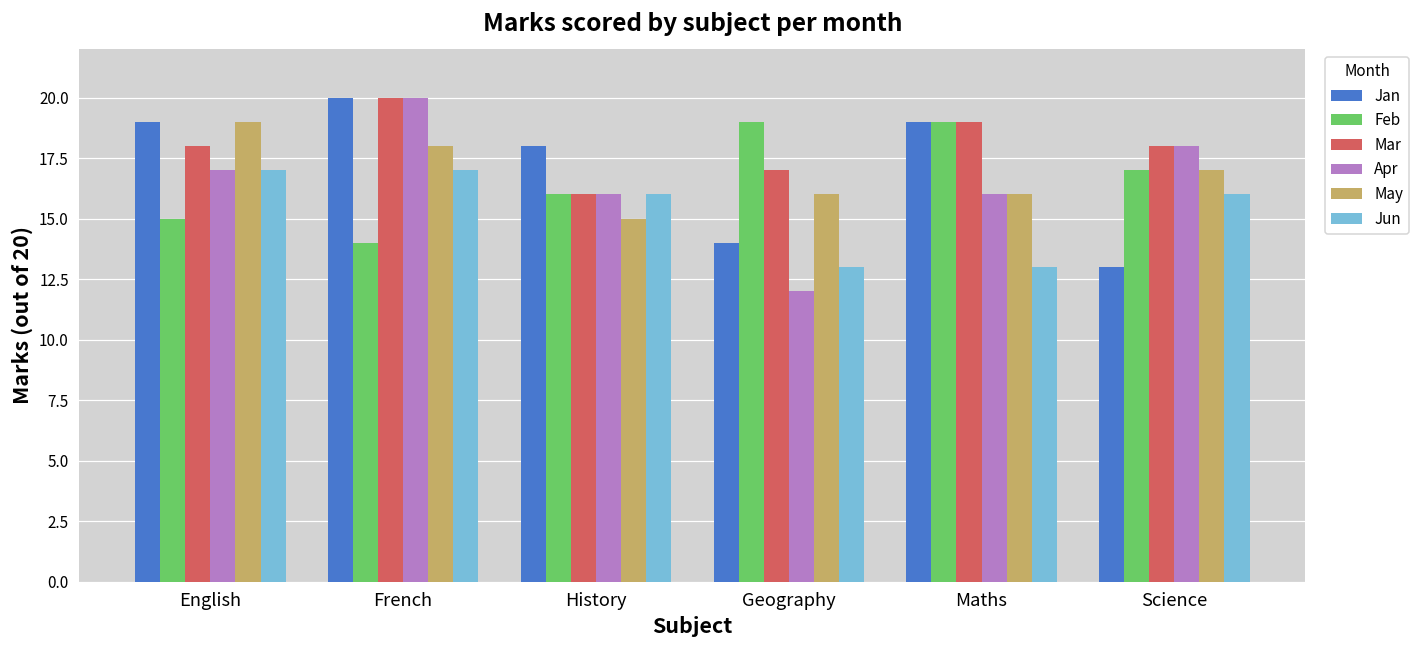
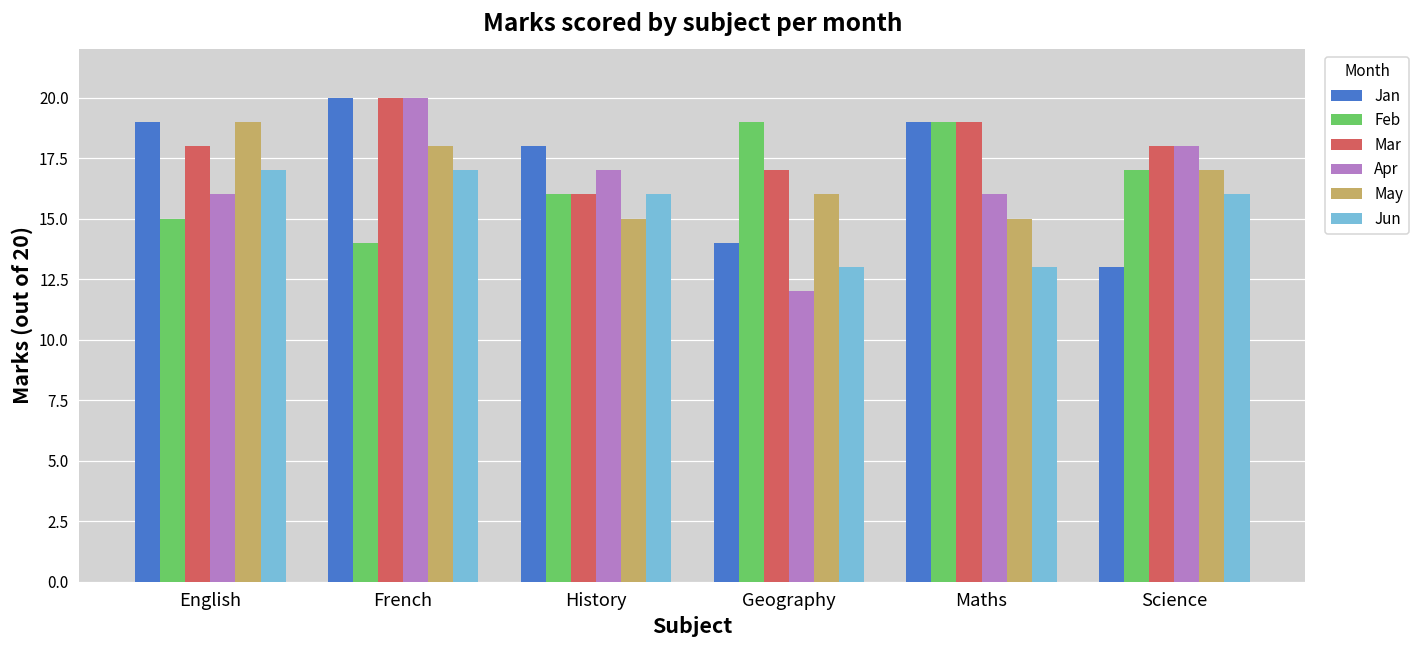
Apr, English: 17 -> 16
Apr, History: 16 -> 17
May, Maths: 16 -> 15
